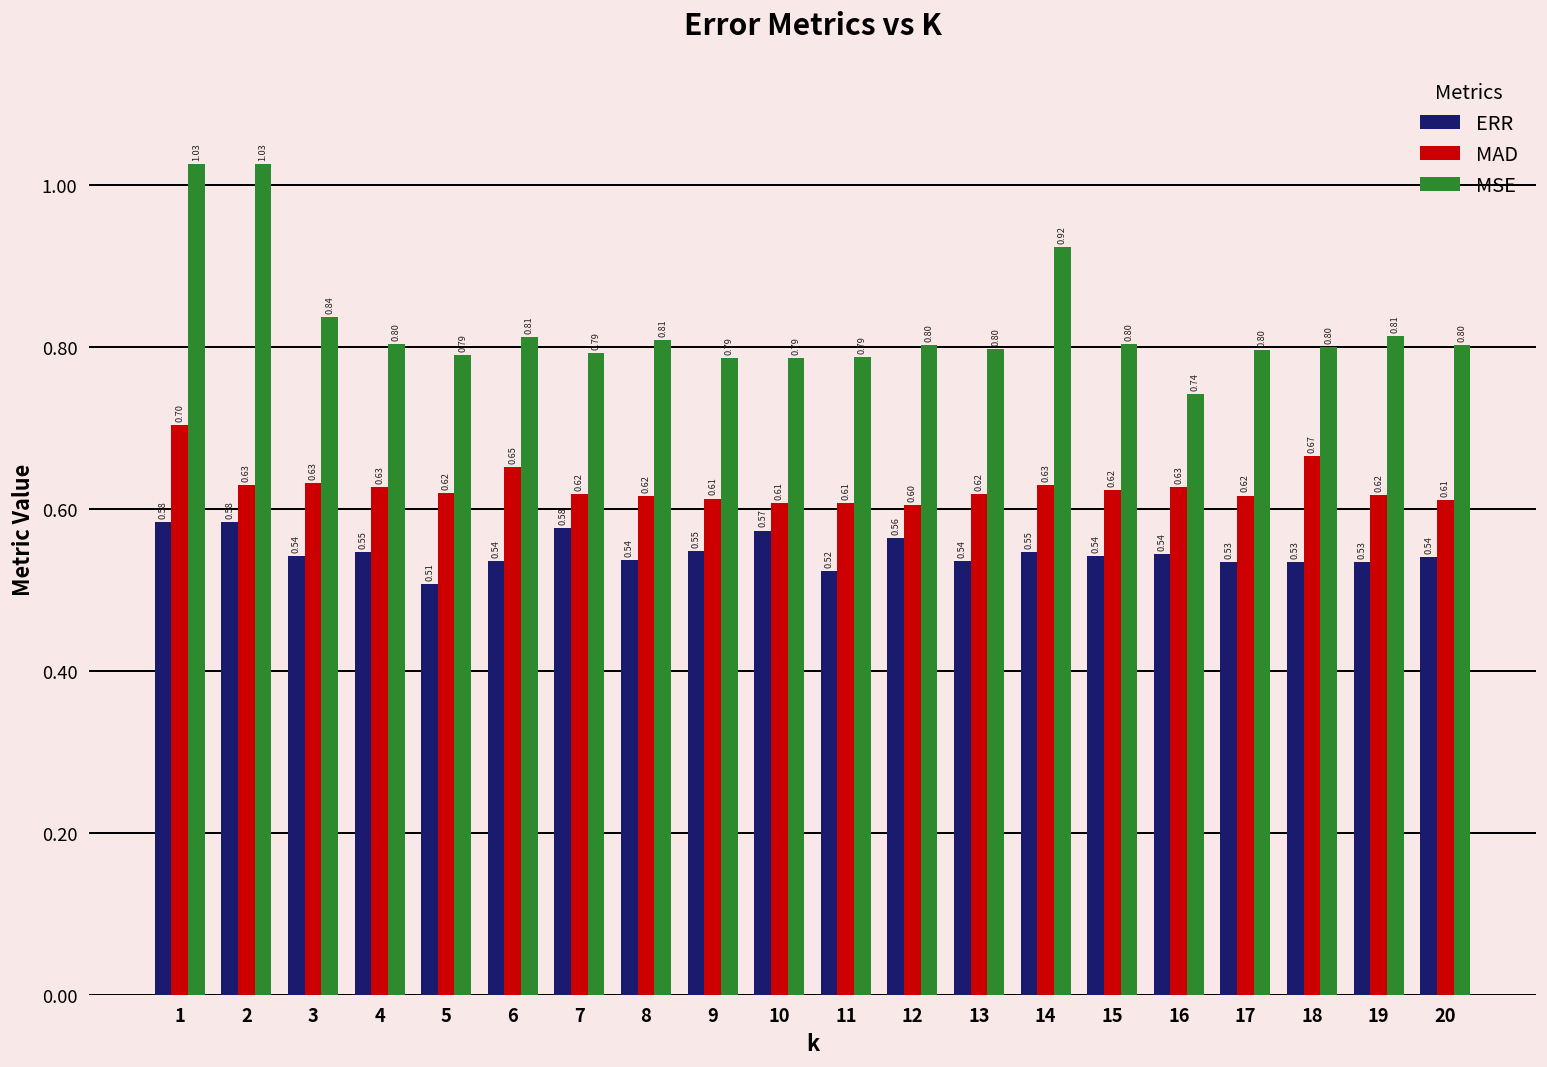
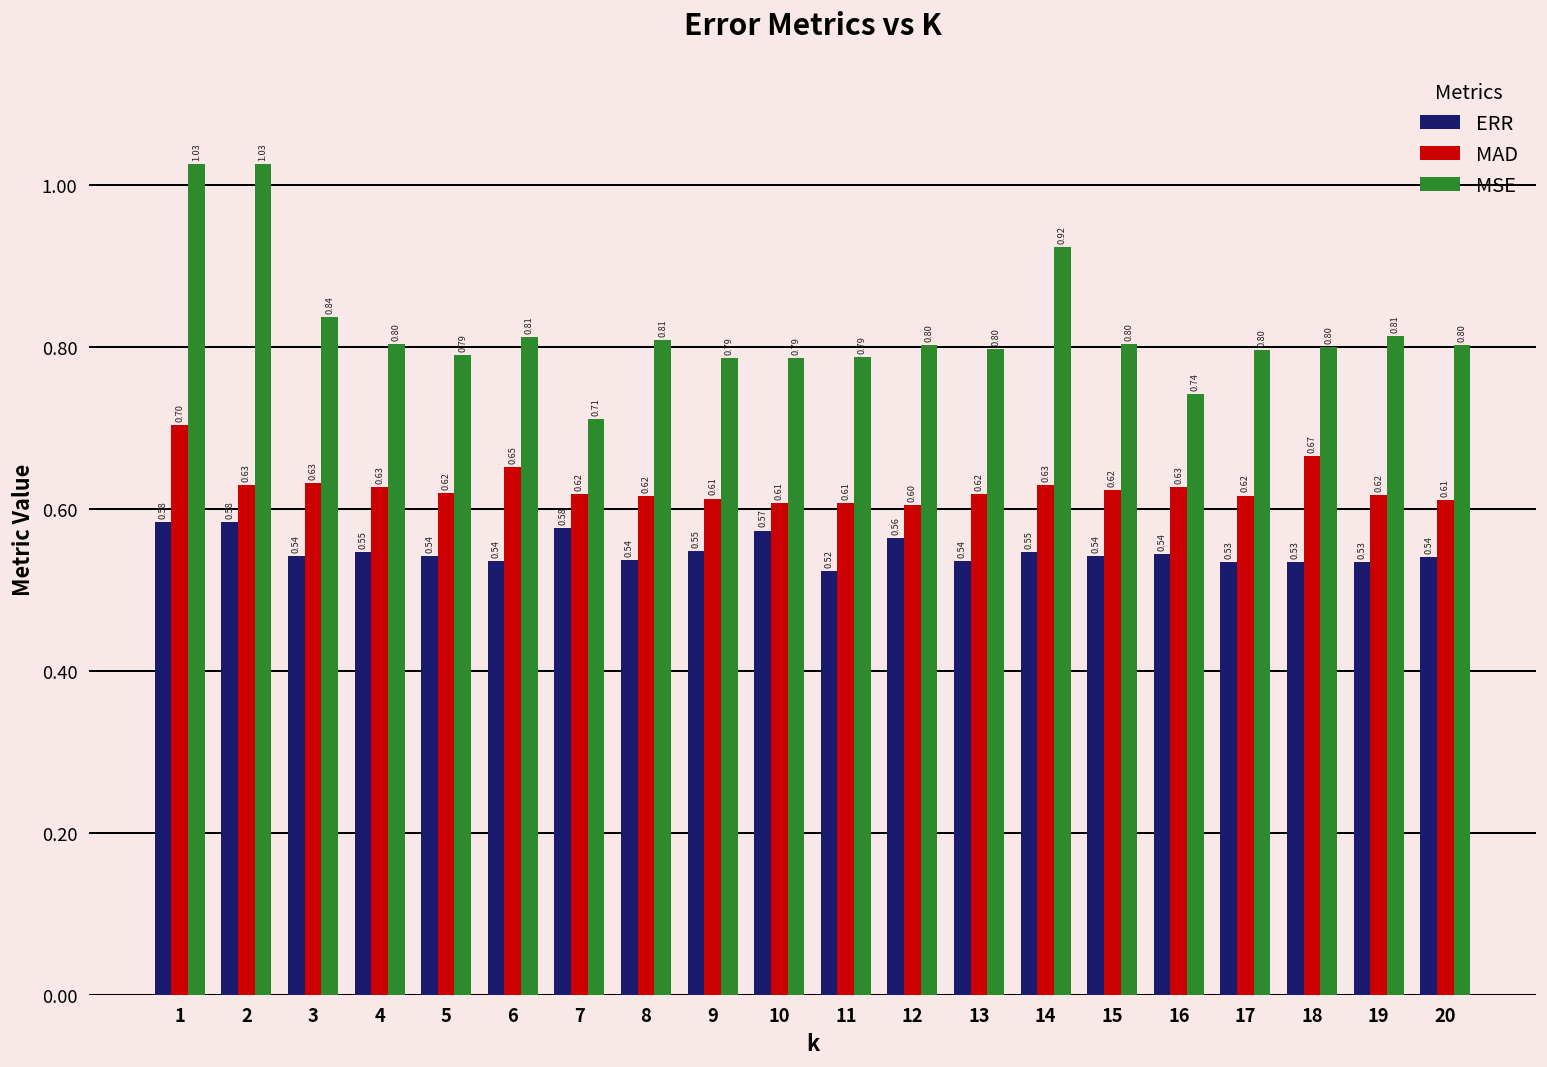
ERR, 5: 0.51 -> 0.54
MSE, 7: 0.79 -> 0.71
